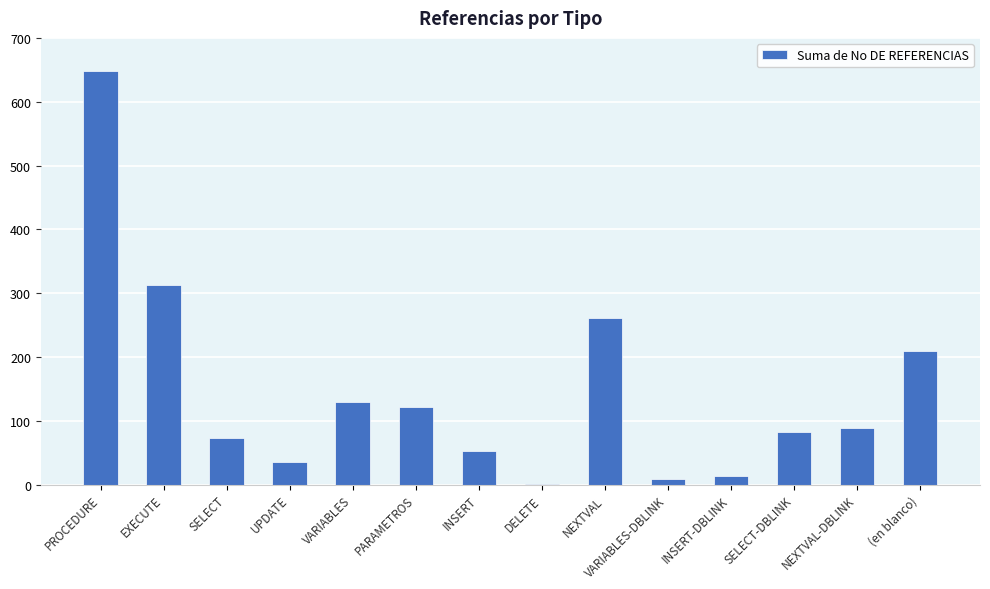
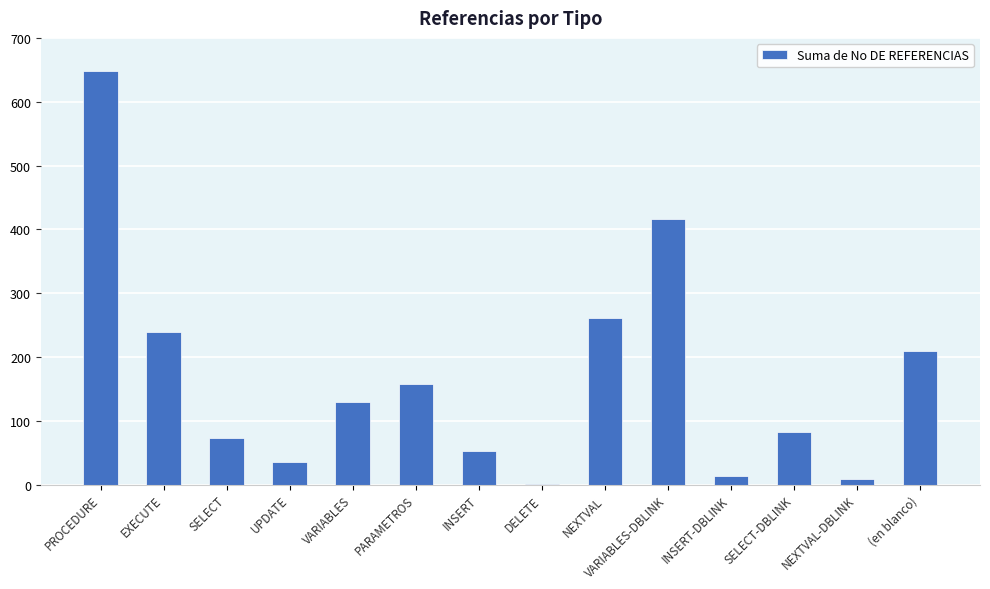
EXECUTE: 310 -> 240
PARAMETROS: 120 -> 160
VARIABLES-DBLINK: 10 -> 420
NEXTVAL-DBLINK: 90 -> 10
